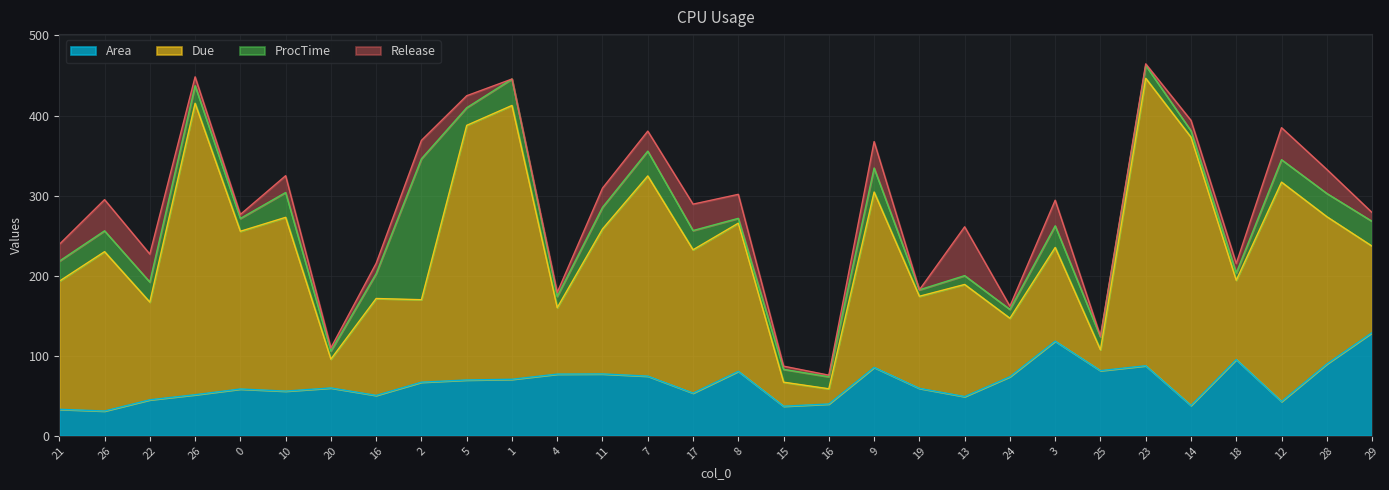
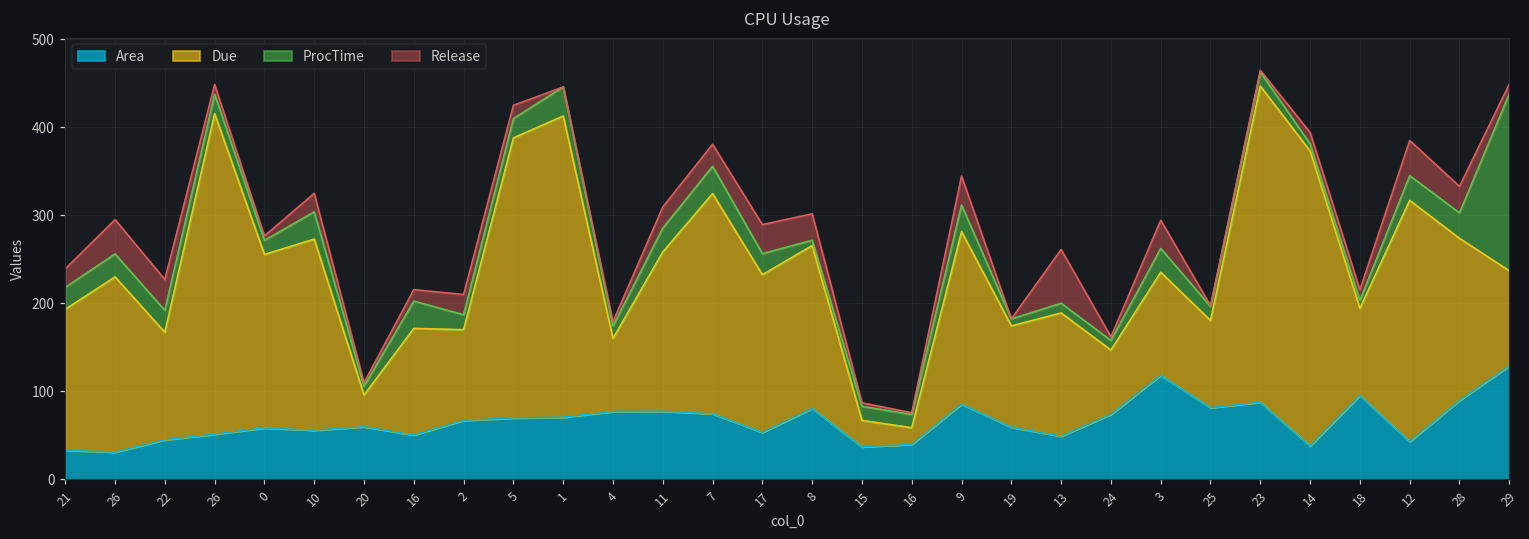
ProcTime, 2: 180 -> 20
Due, 9: 220 -> 200
Due, 25: 30 -> 100
ProcTime, 29: 30 -> 200
